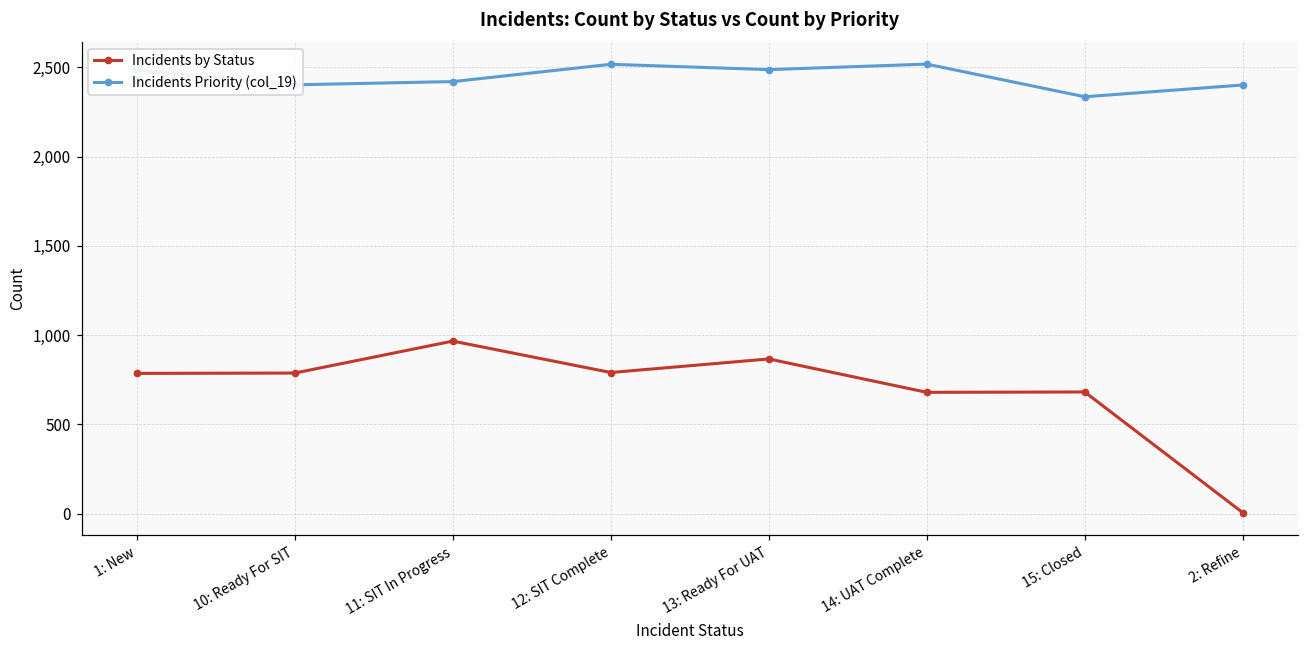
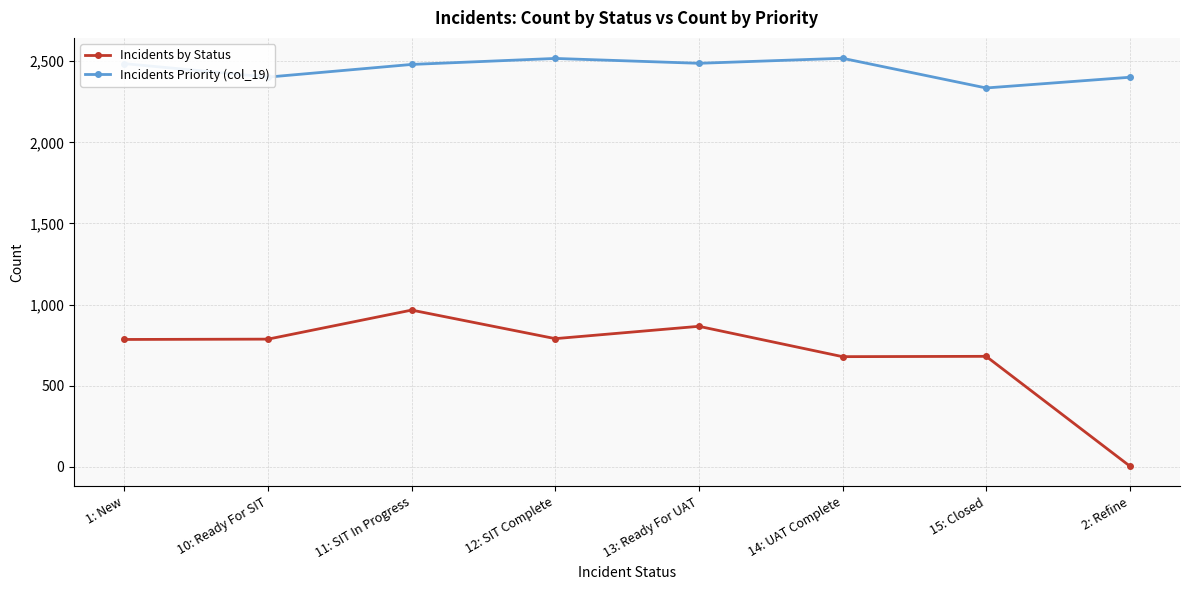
Incidents Priority (col_19), 11: SIT In Progress: 2,420 -> 2,480
